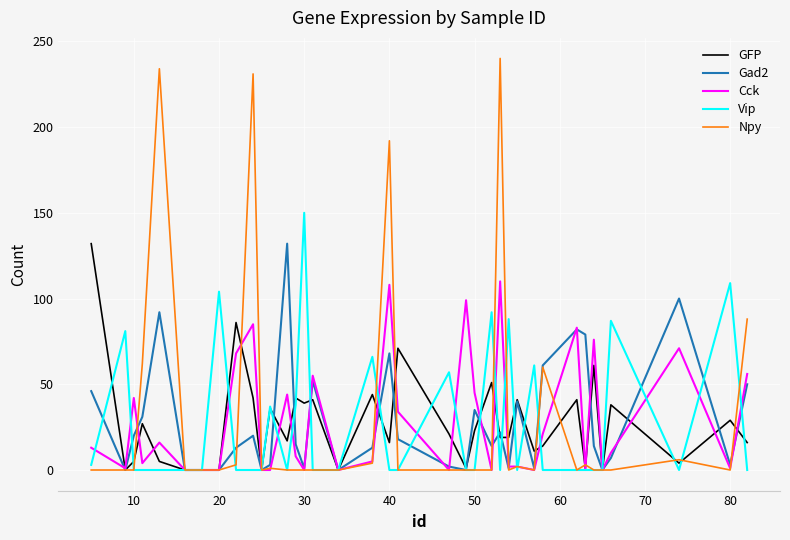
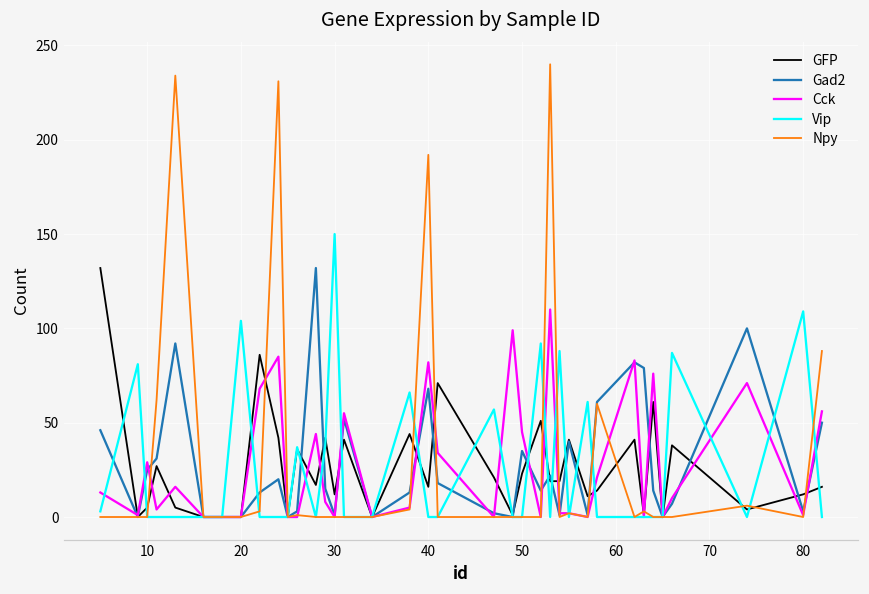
Gad2, 10: 20 -> 25
Cck, 10: 42 -> 29
GFP, 30: 39 -> 12
Cck, 40: 108 -> 82
GFP, 80: 29 -> 12
